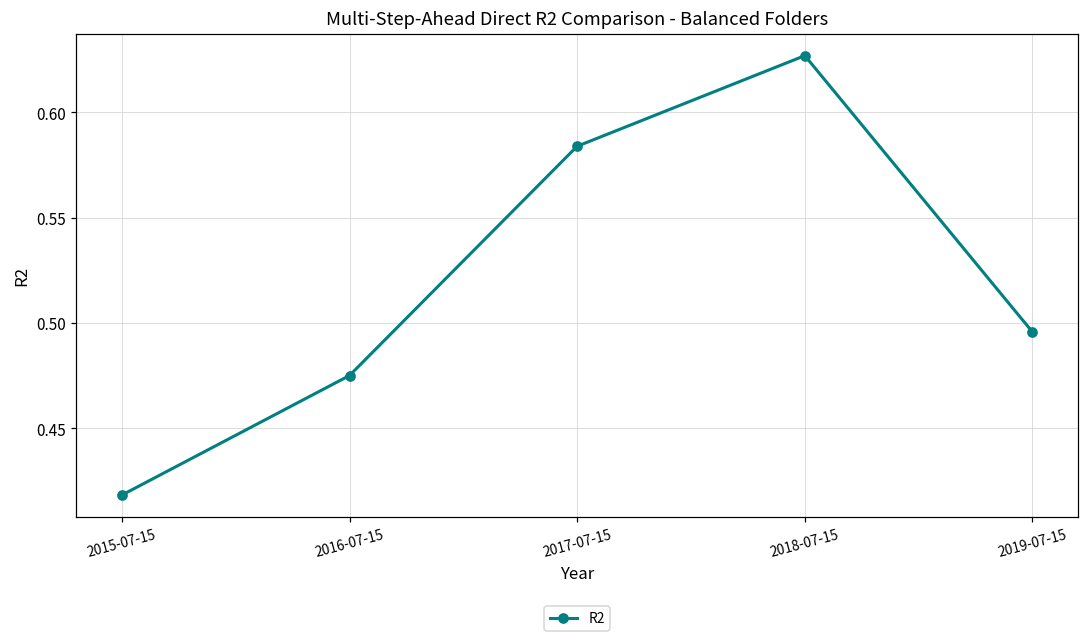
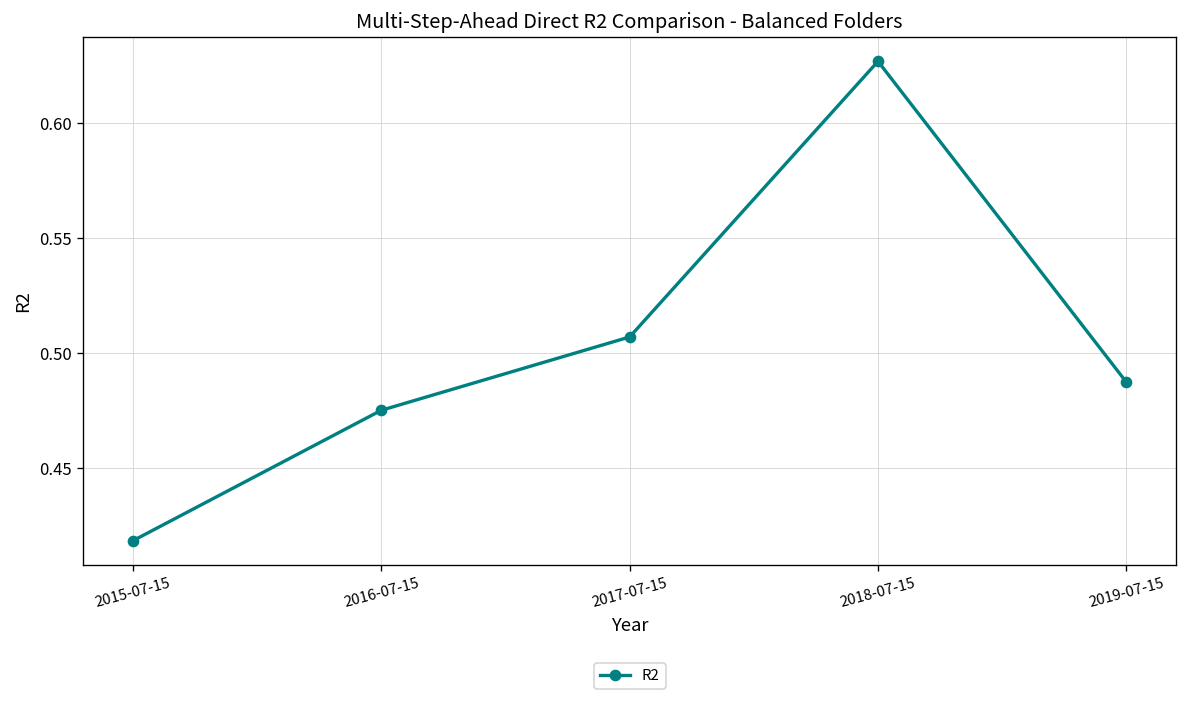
2017-07-15: 0.584 -> 0.507
2019-07-15: 0.496 -> 0.487
